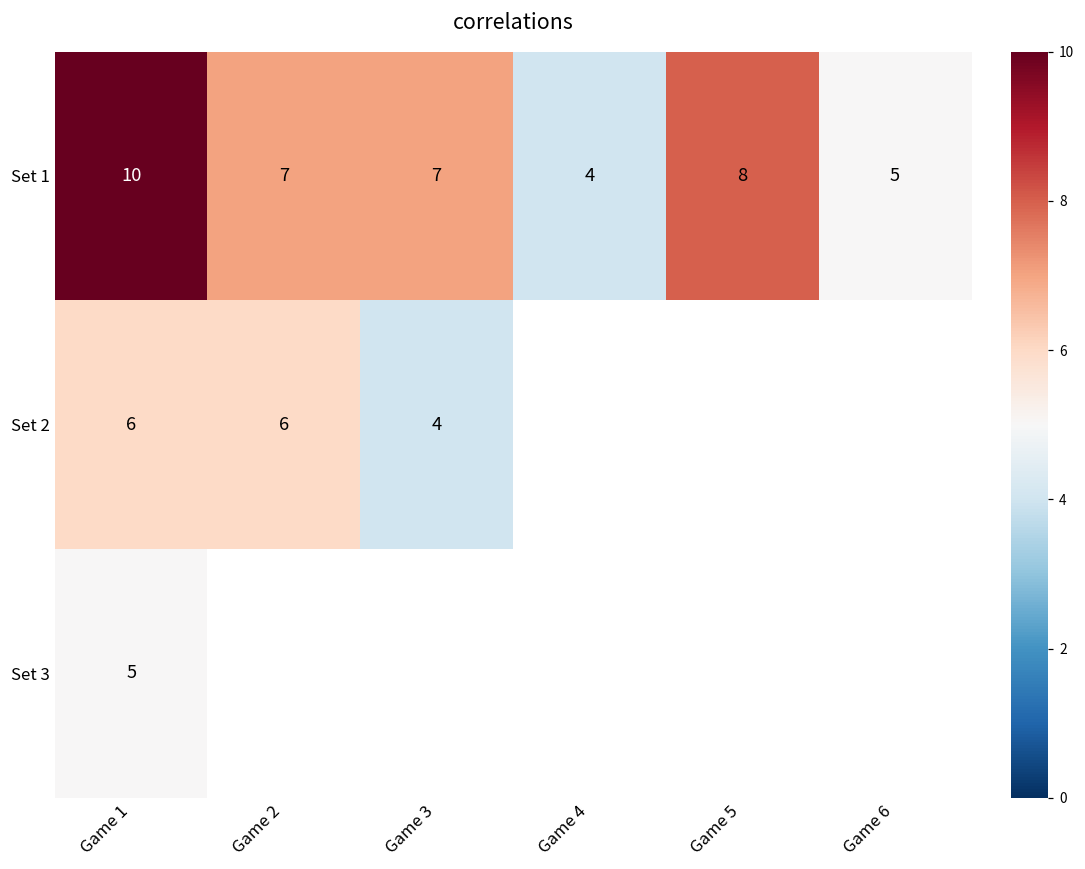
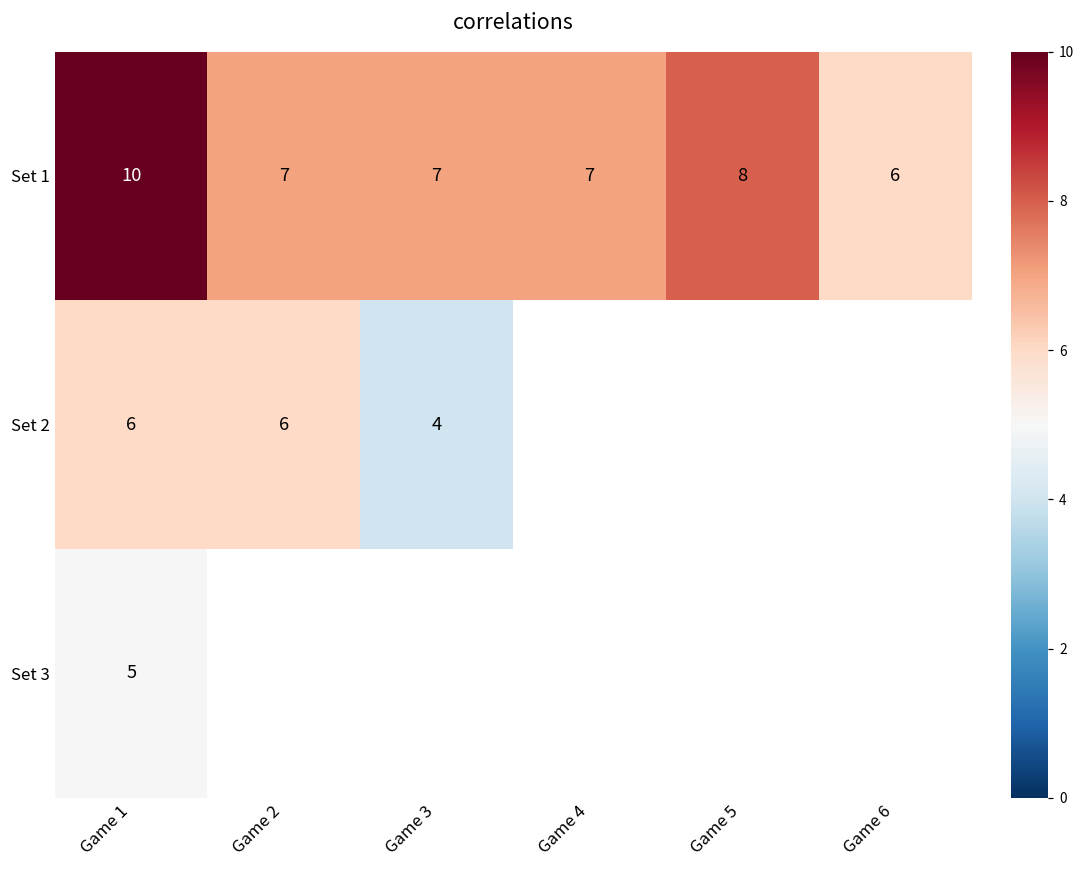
Set 1, Game 4: 4 -> 7
Set 1, Game 6: 5 -> 6
